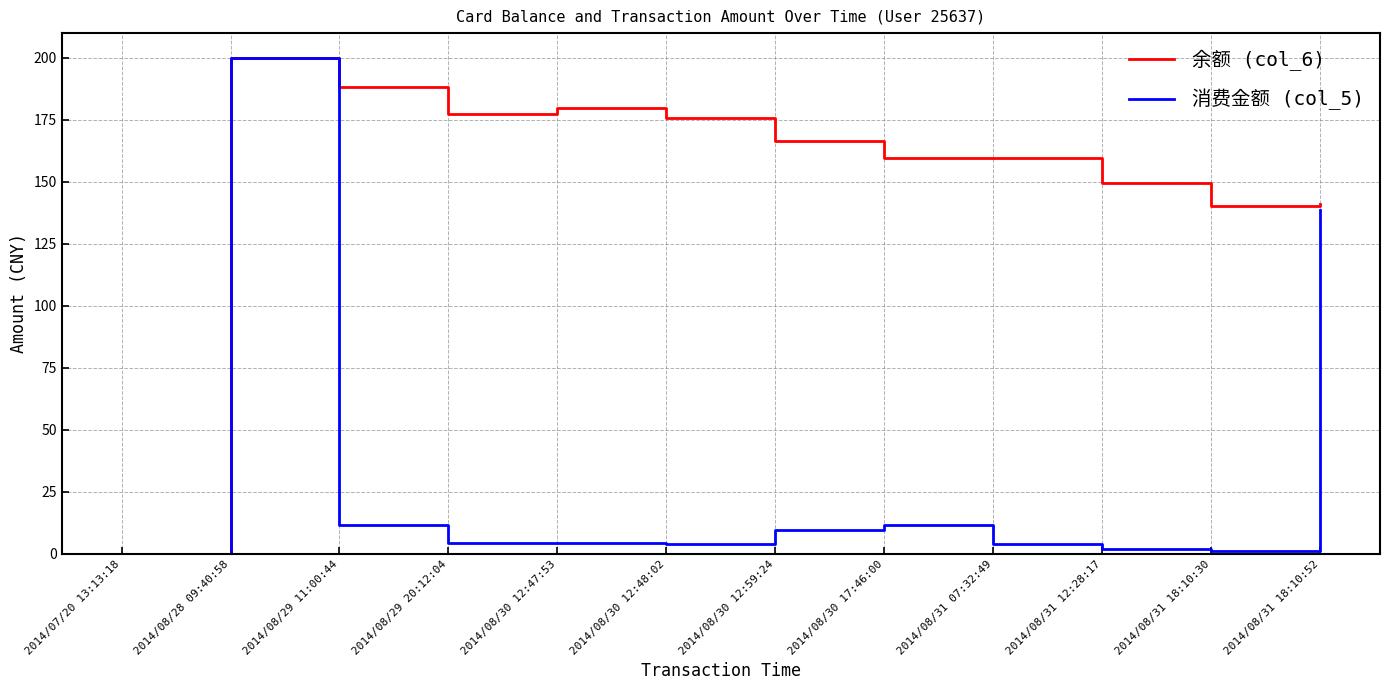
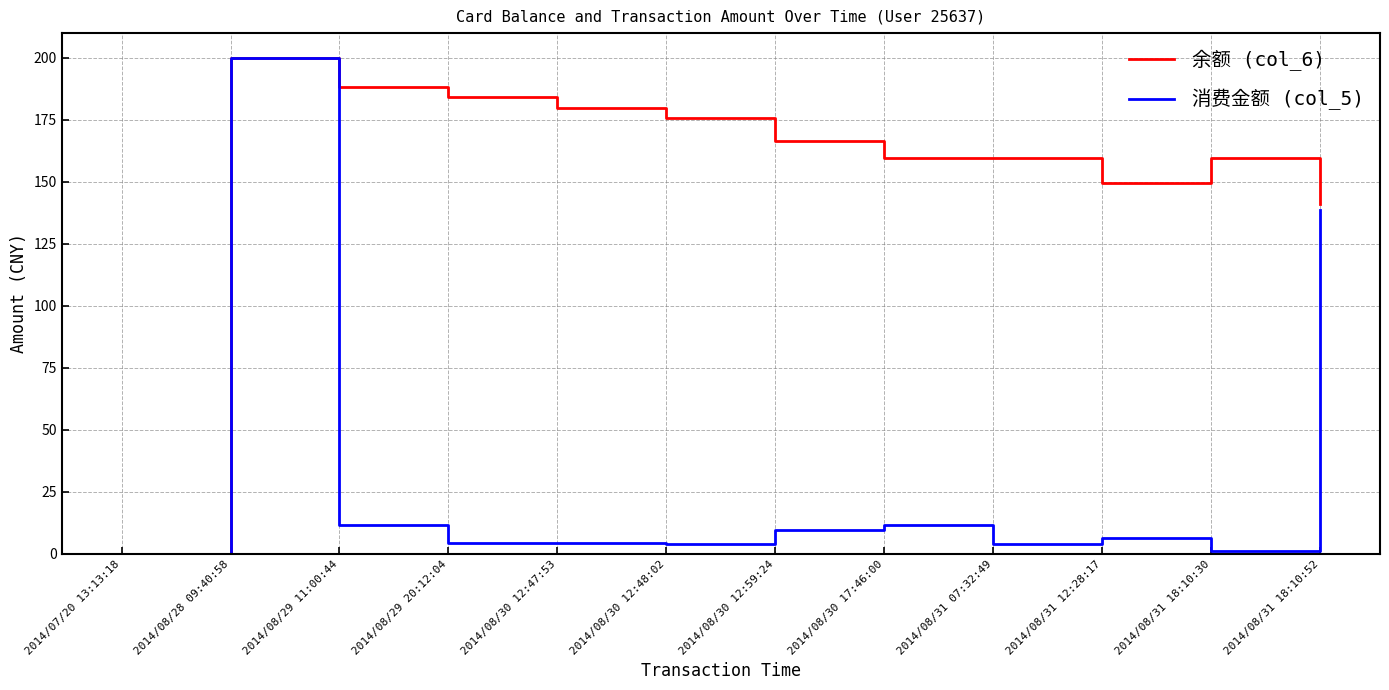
余额 (col_6), 2014/08/29 20:12:04: 177 -> 184
消费金额 (col_5), 2014/08/31 12:28:17: 2 -> 6
余额 (col_6), 2014/08/31 18:10:30: 140 -> 160
